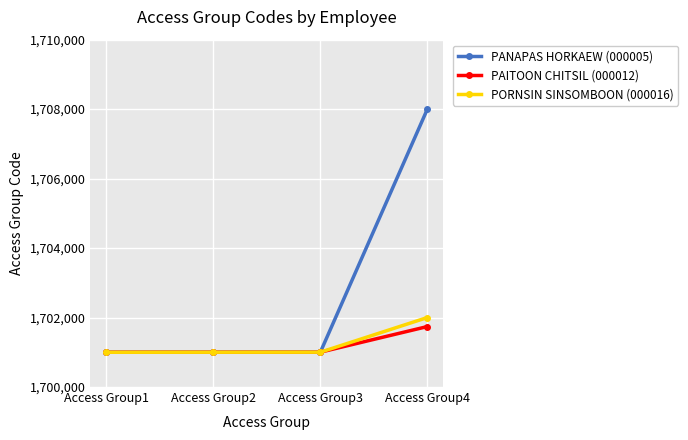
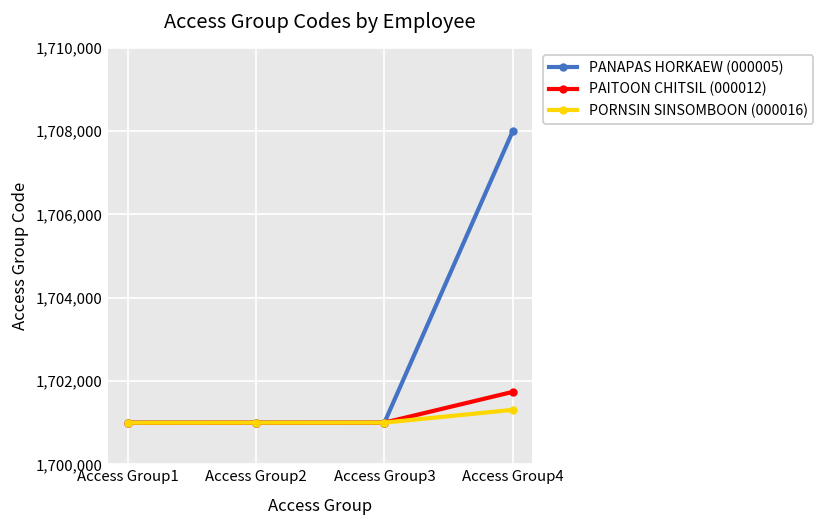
PORNSIN SINSOMBOON (000016), Access Group4: 1,702,000 -> 1,701,300
